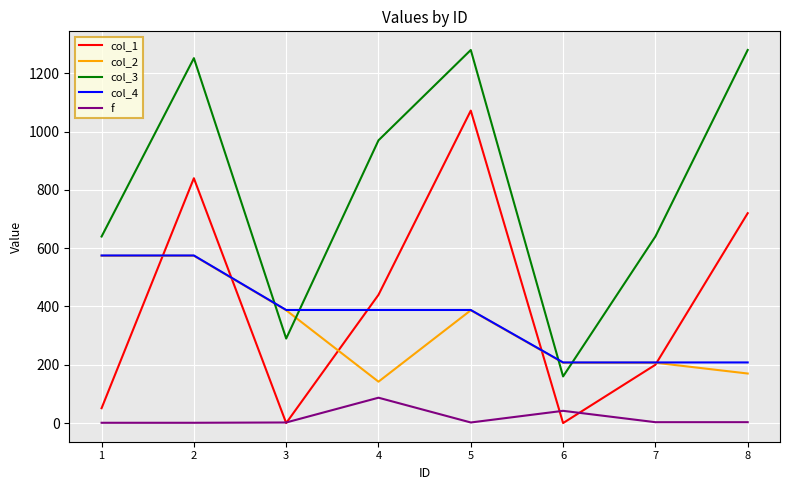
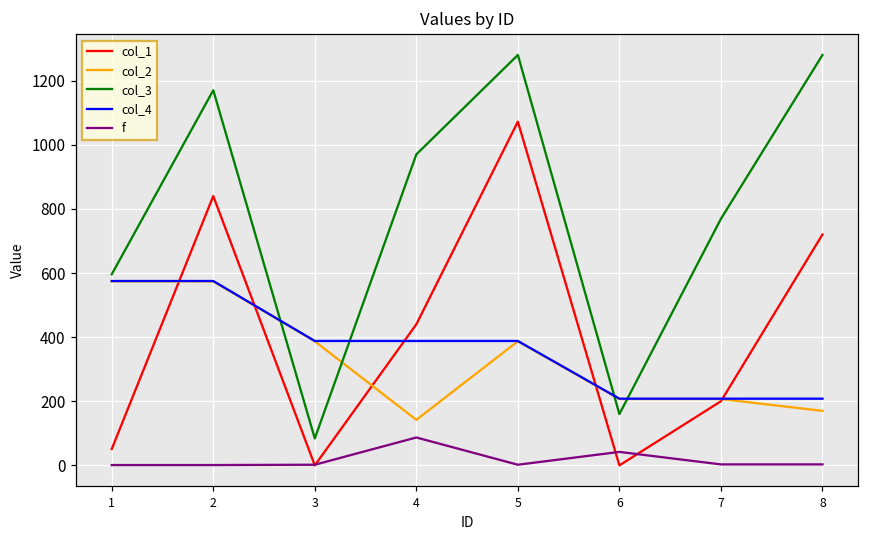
col_3, 1: 640 -> 600
col_3, 2: 1250 -> 1170
col_3, 3: 290 -> 80
col_3, 7: 640 -> 770
